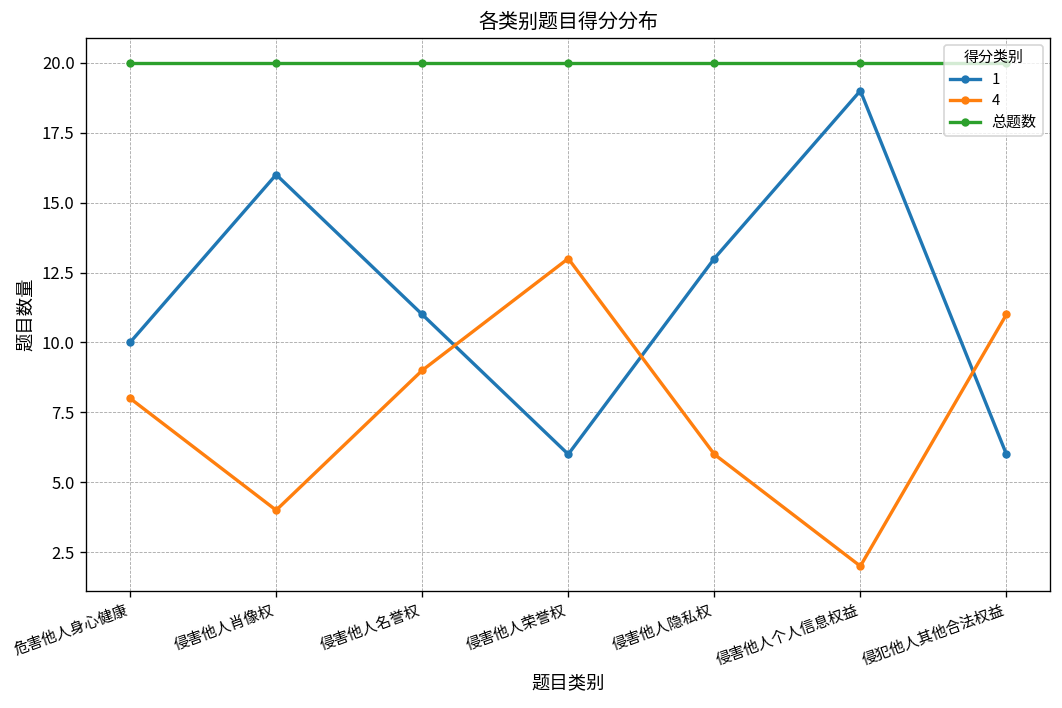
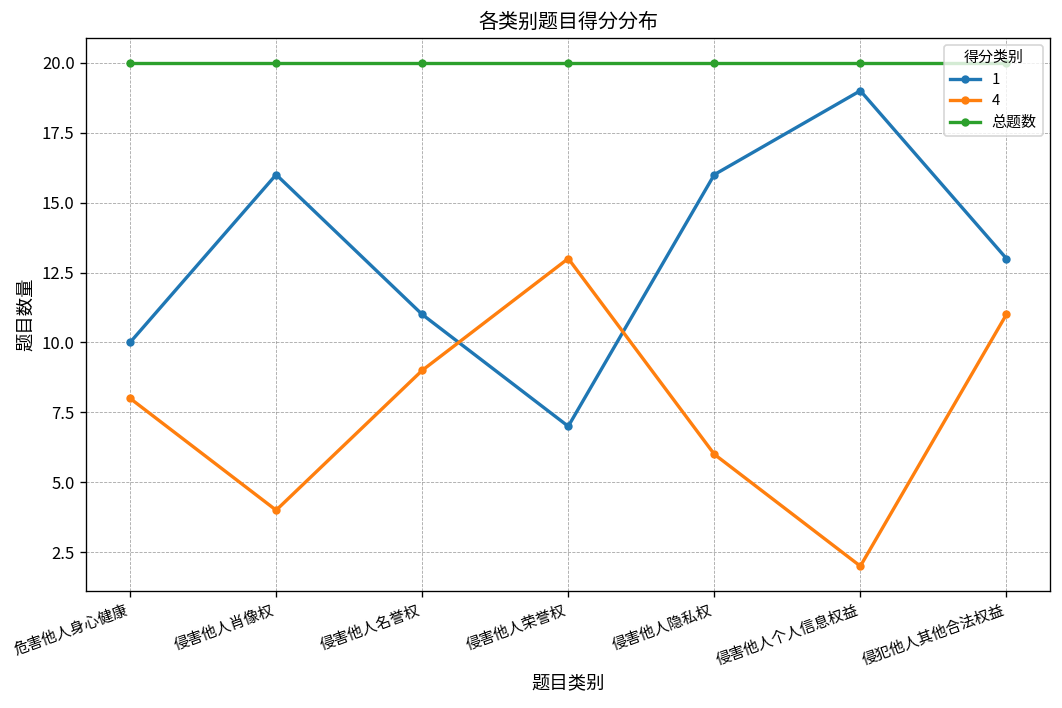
1, 侵害他人荣誉权: 6 -> 7
1, 侵害他人隐私权: 13 -> 16
1, 侵犯他人其他合法权益: 6 -> 13
